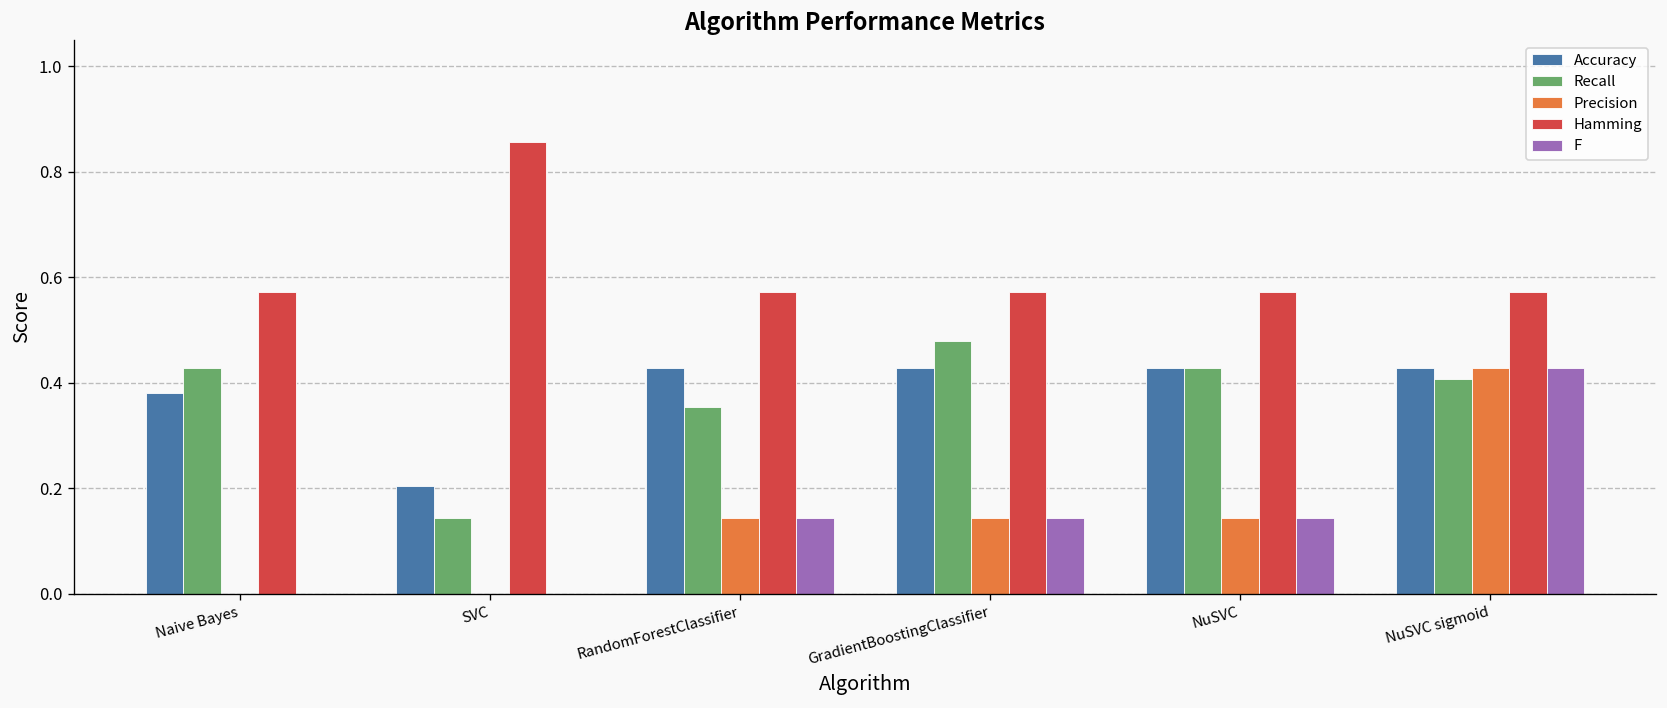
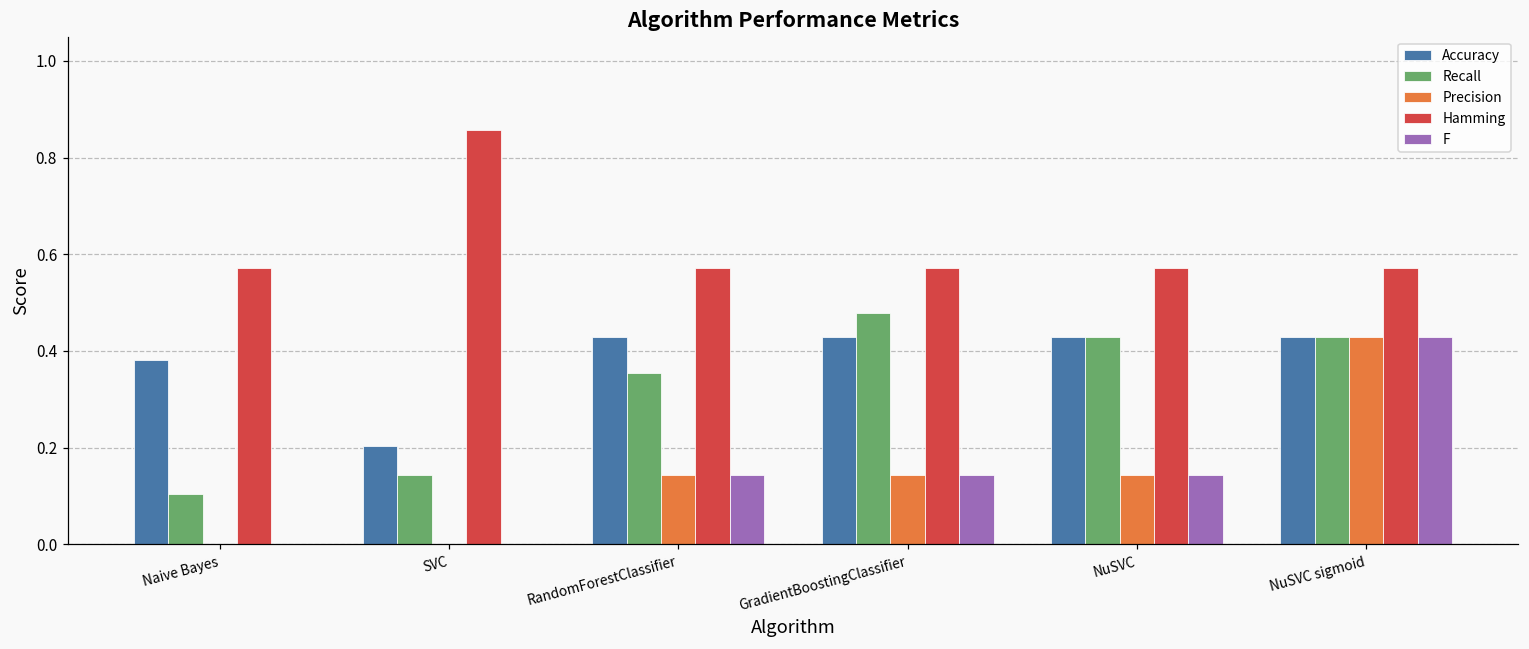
Recall, Naive Bayes: 0.43 -> 0.10
Recall, NuSVC sigmoid: 0.41 -> 0.43
